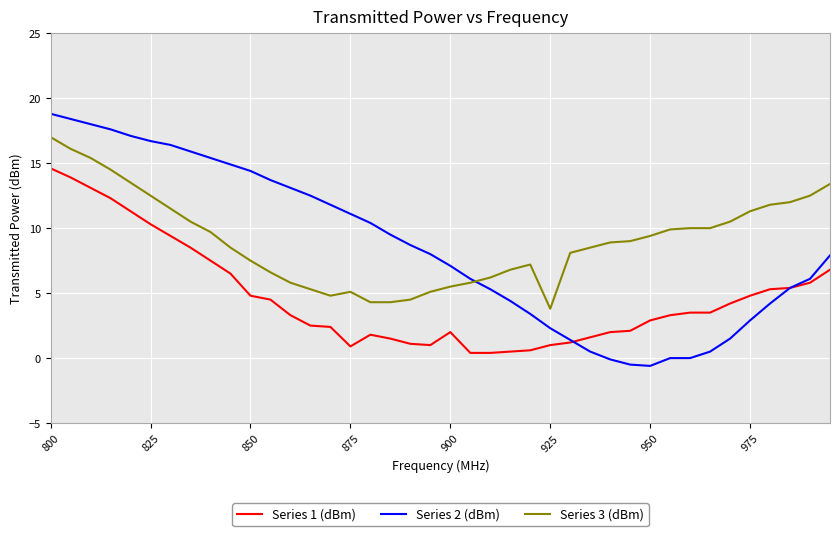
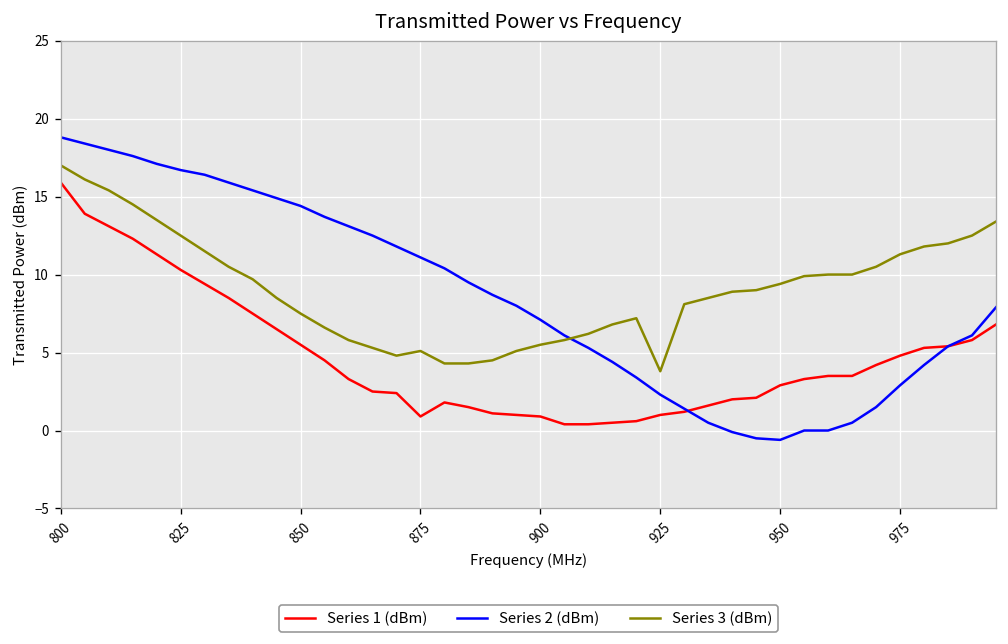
Series 1 (dBm), 800: 14.6 -> 15.9
Series 1 (dBm), 850: 4.8 -> 5.5
Series 1 (dBm), 900: 2.0 -> 0.9
